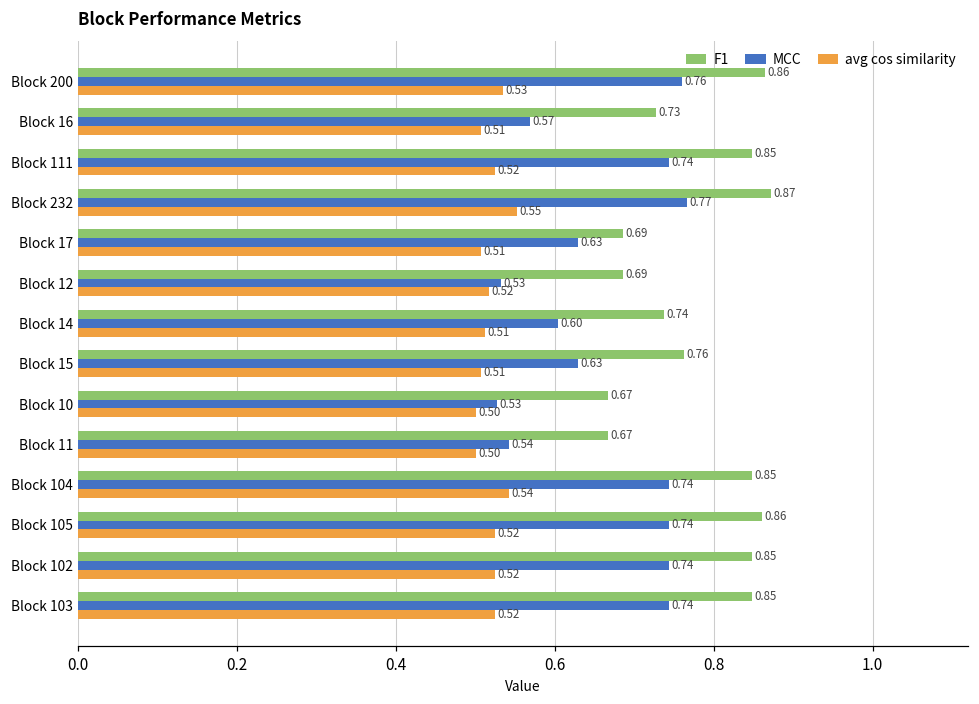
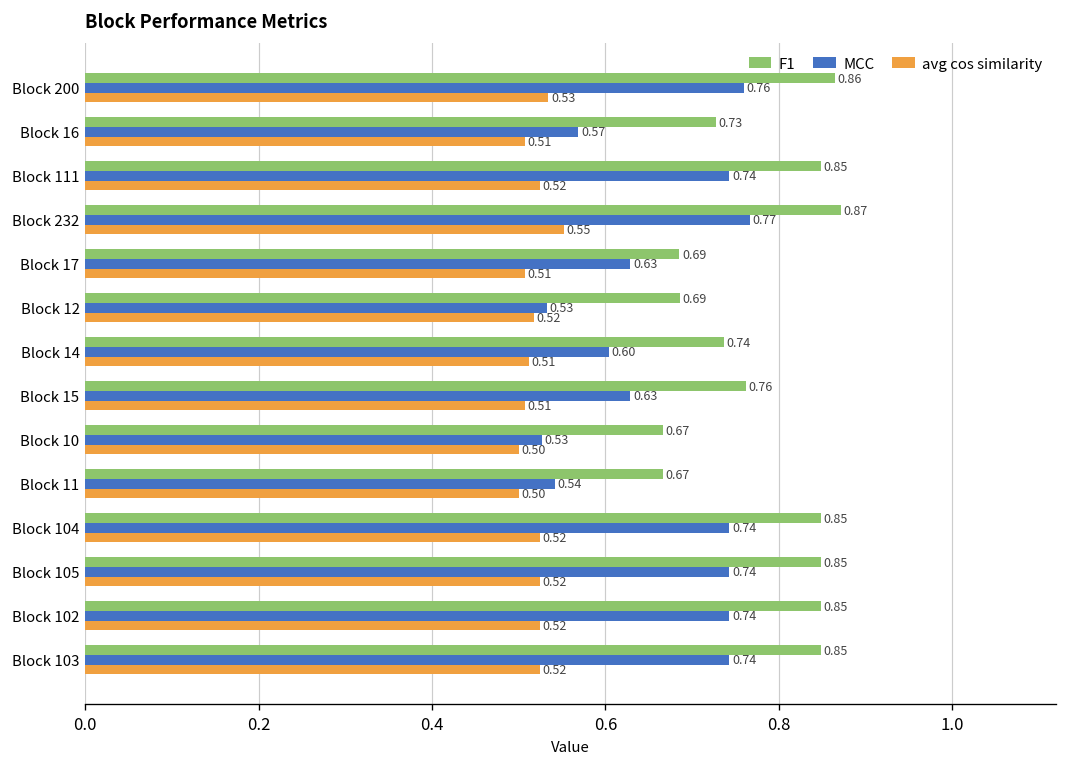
avg cos similarity, Block 104: 0.54 -> 0.52
F1, Block 105: 0.86 -> 0.85
